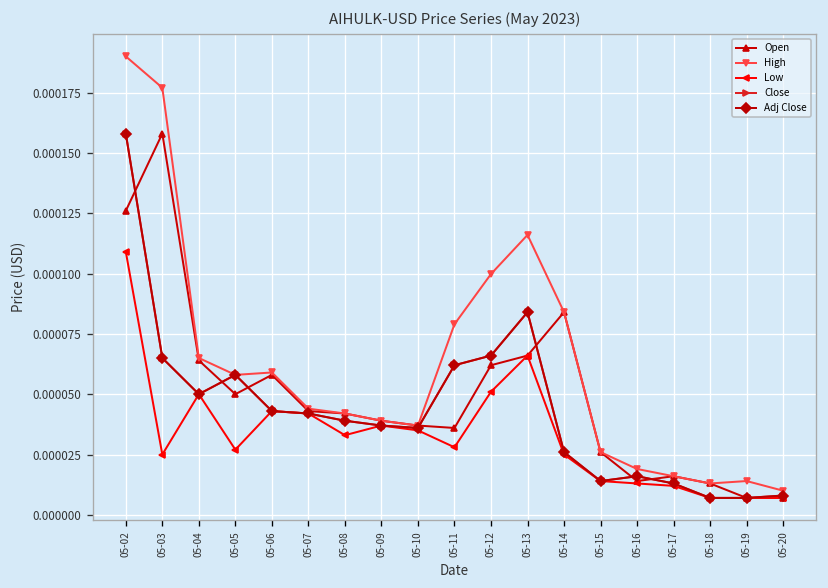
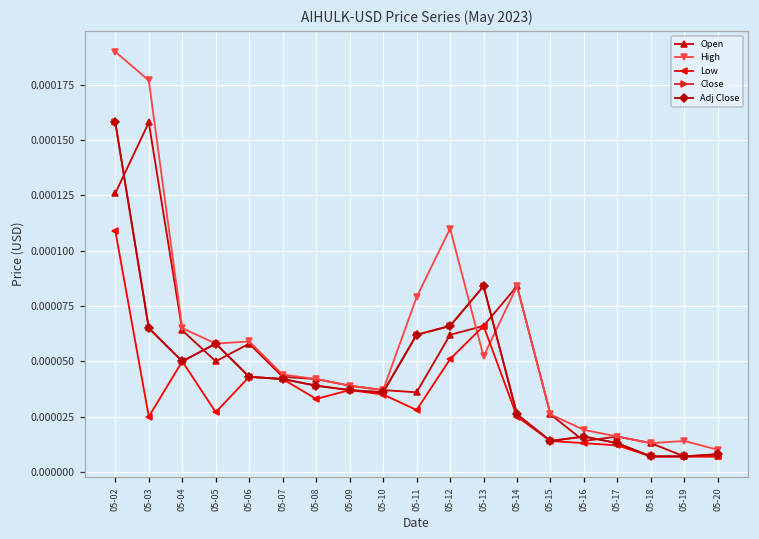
High, 05-12: 0.000100 -> 0.000110
High, 05-13: 0.000116 -> 0.000052
